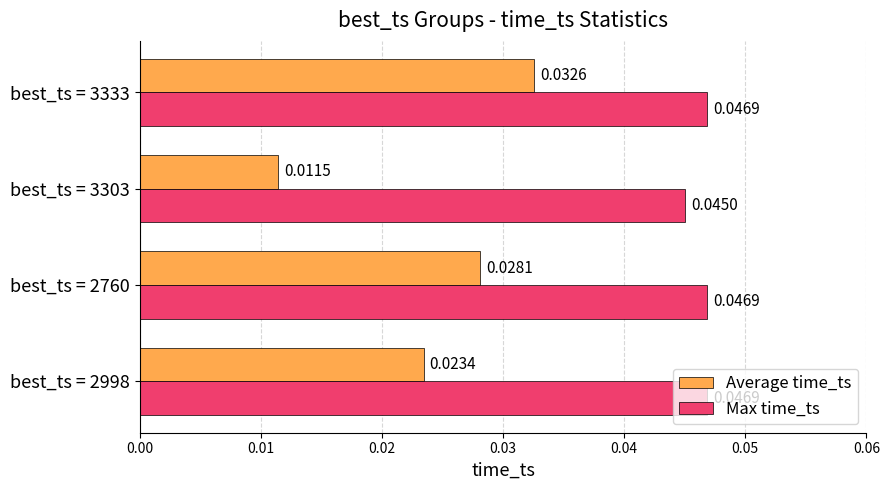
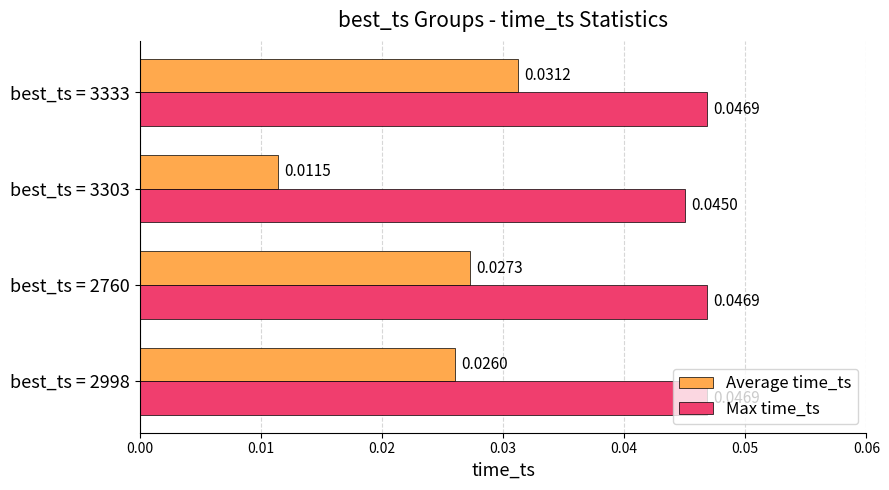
Average time_ts, best_ts = 3333: 0.0326 -> 0.0312
Average time_ts, best_ts = 2760: 0.0281 -> 0.0273
Average time_ts, best_ts = 2998: 0.0234 -> 0.0260
